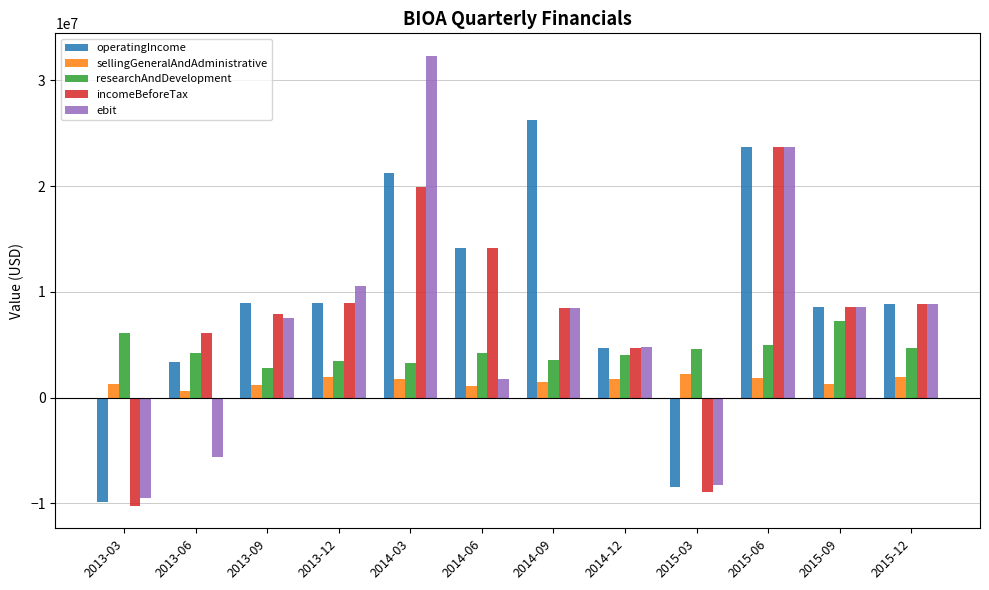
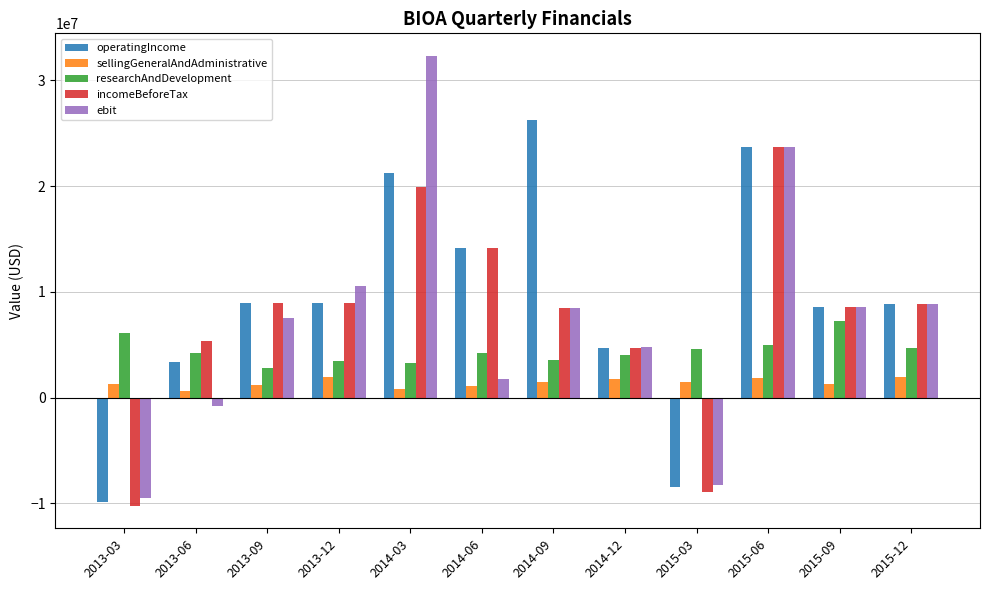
incomeBeforeTax, 2013-06: 6100000 -> 5400000
ebit, 2013-06: -5600000 -> -800000
incomeBeforeTax, 2013-09: 7900000 -> 9000000
sellingGeneralAndAdministrative, 2014-03: 1800000 -> 800000
sellingGeneralAndAdministrative, 2015-03: 2300000 -> 1500000
